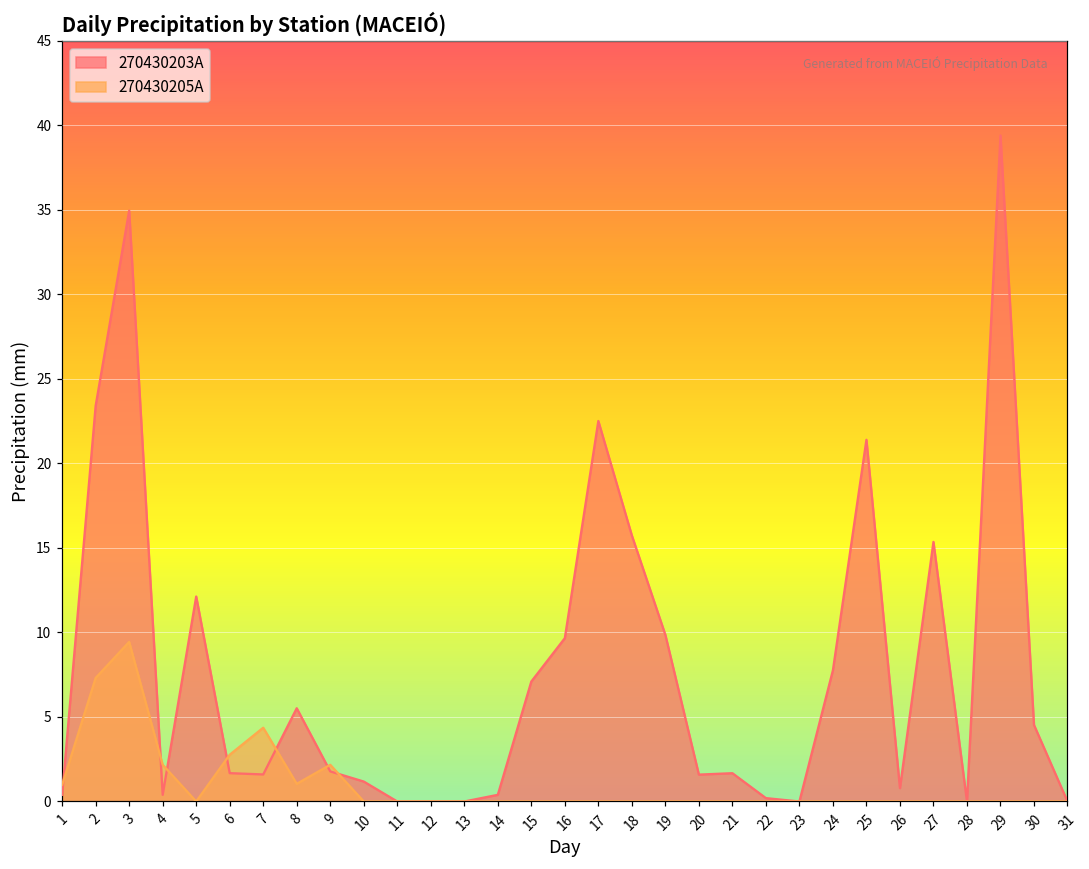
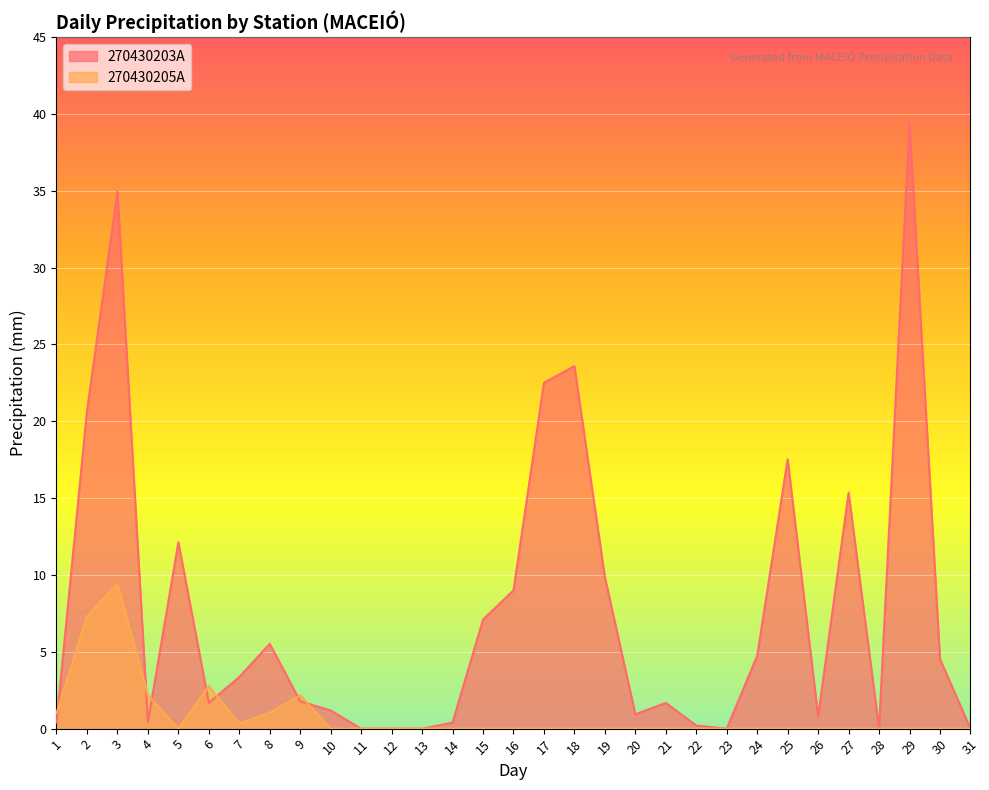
270430203A, 2: 23.4 -> 20.7
270430203A, 7: 1.6 -> 3.4
270430205A, 7: 4.4 -> 0.3
270430203A, 16: 9.7 -> 9.0
270430203A, 18: 15.7 -> 23.6
270430203A, 20: 1.6 -> 0.9
270430203A, 24: 7.8 -> 4.7
270430203A, 25: 21.4 -> 17.5
